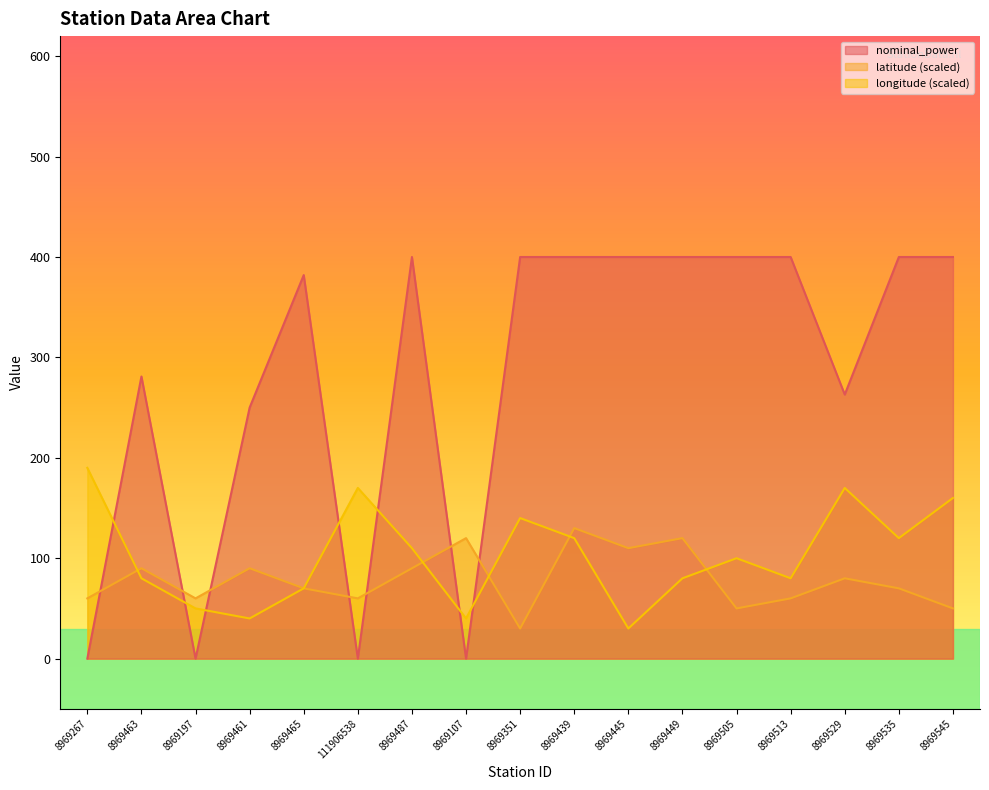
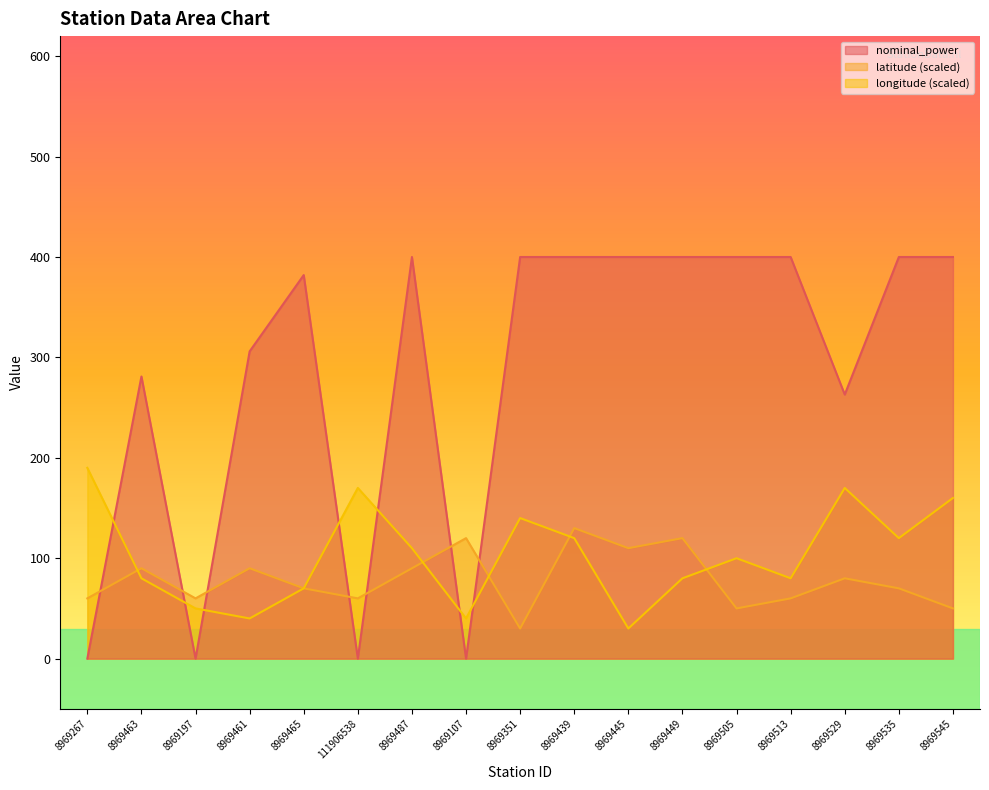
nominal_power, 8969461: 250 -> 306
